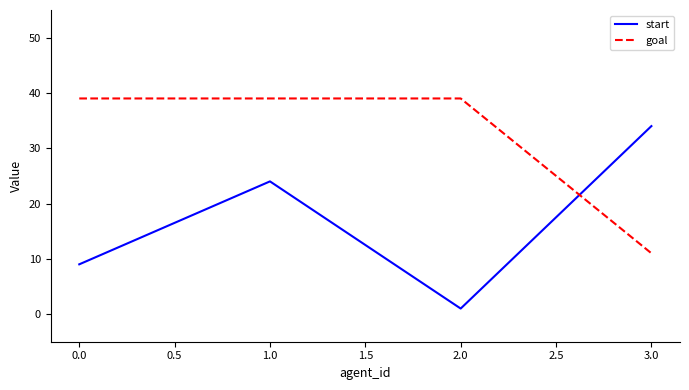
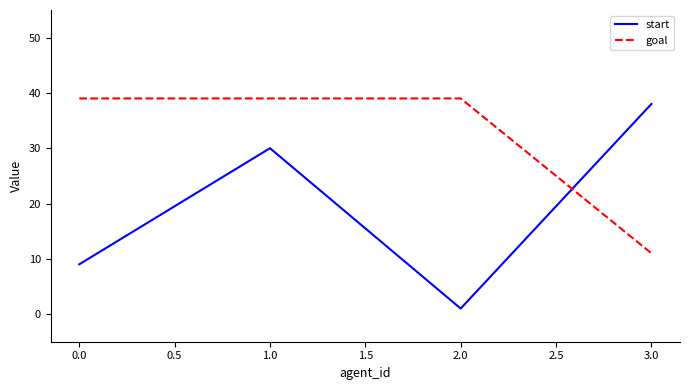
start, 1.0: 24 -> 30
start, 3.0: 34 -> 38
